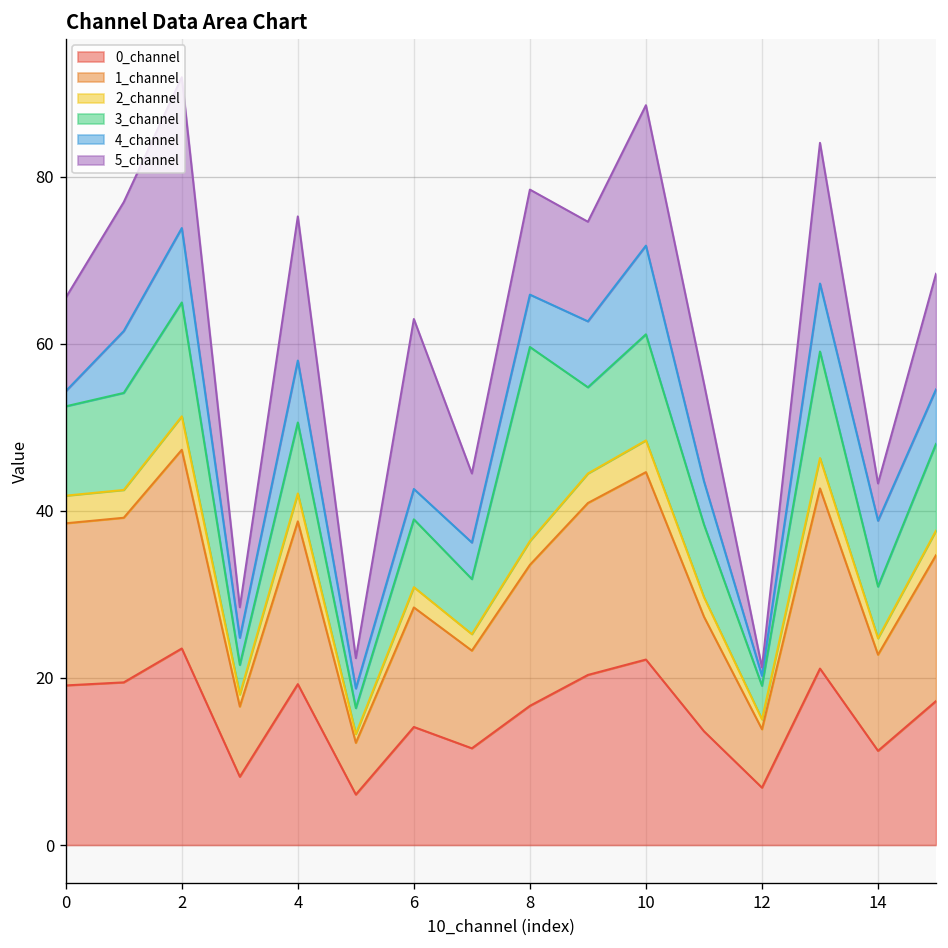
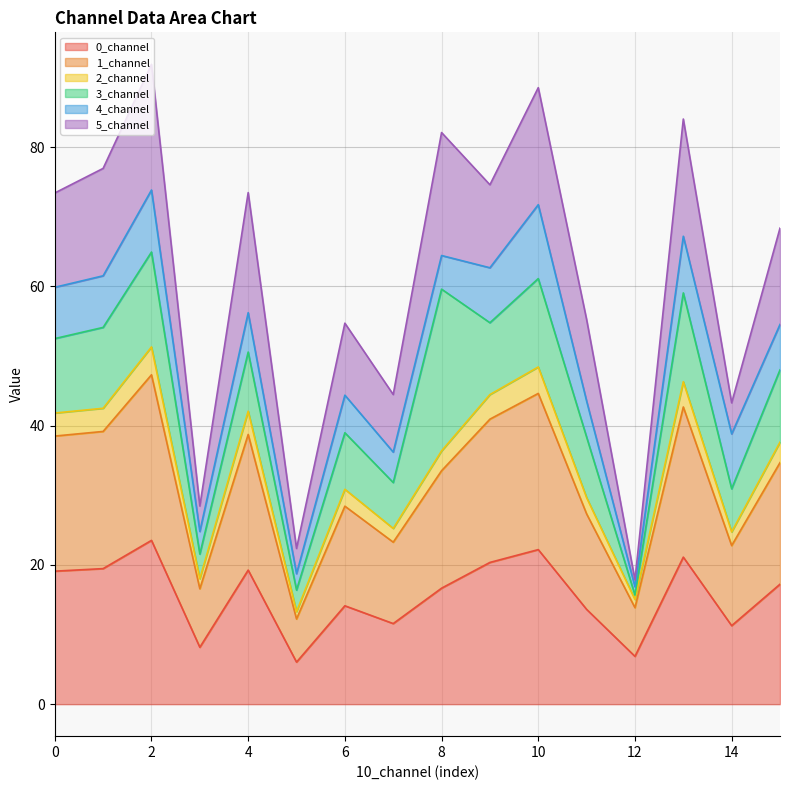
4_channel, 0: 2 -> 7
5_channel, 0: 11 -> 14
4_channel, 4: 7 -> 6
4_channel, 6: 4 -> 5
5_channel, 6: 20 -> 10
4_channel, 8: 6 -> 5
5_channel, 8: 13 -> 18
3_channel, 12: 4 -> 1
